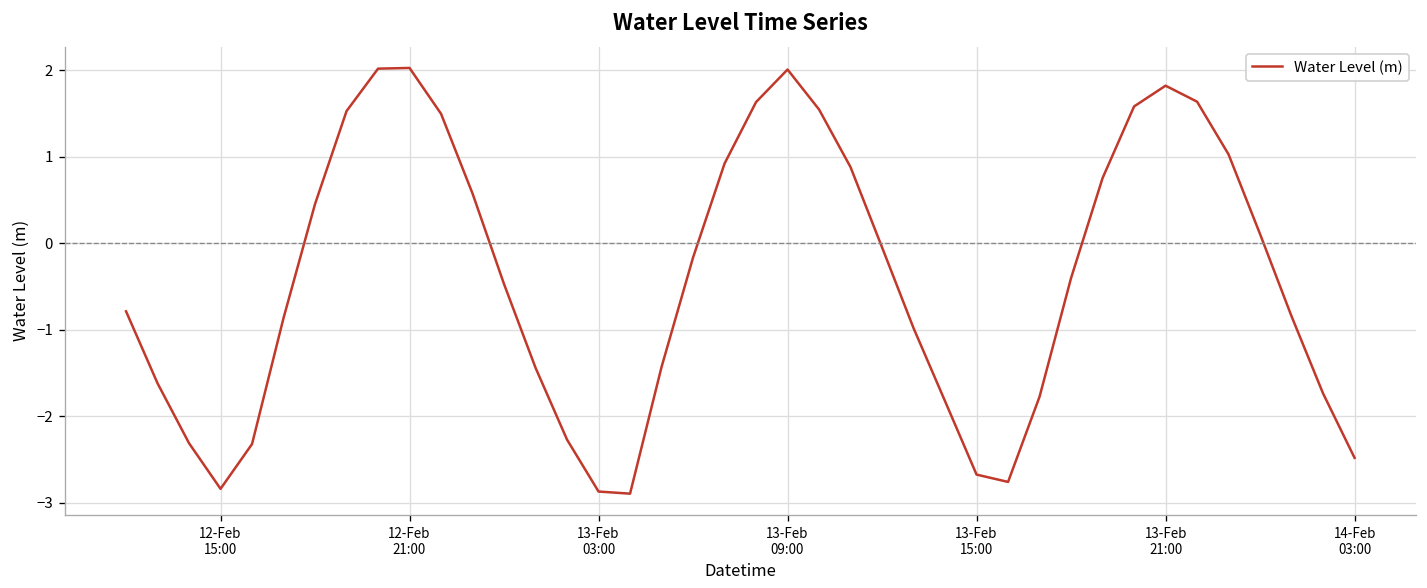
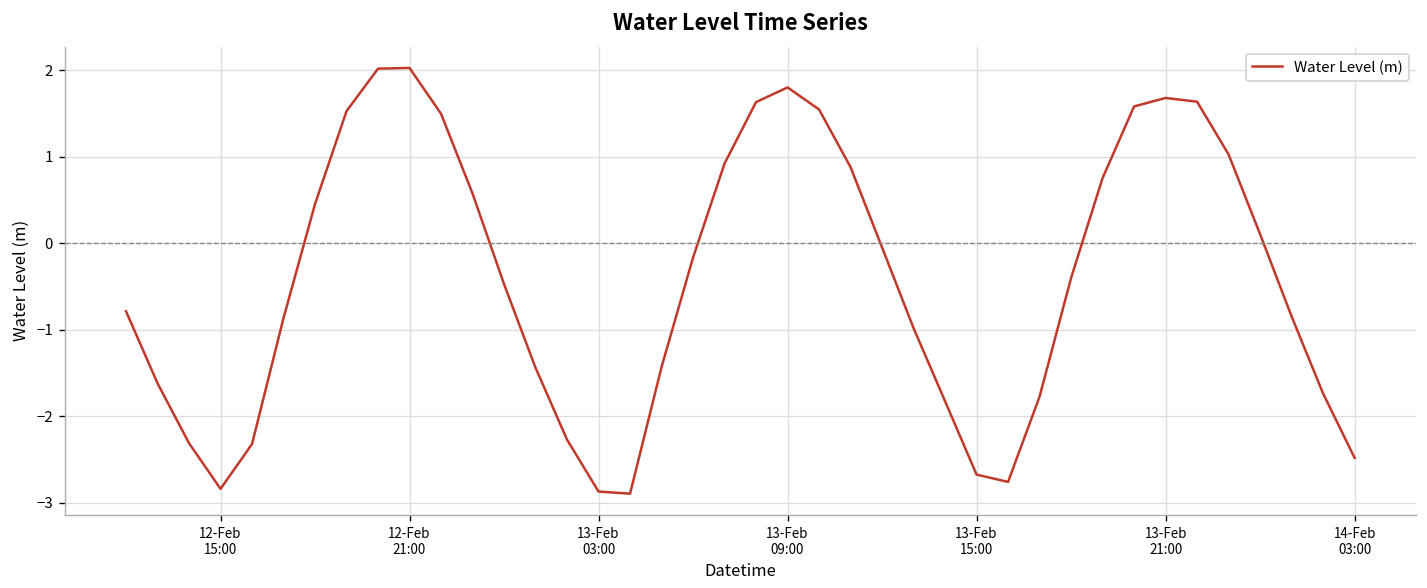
13-Feb 09:00: 2.0 -> 1.8
13-Feb 21:00: 1.8 -> 1.7
